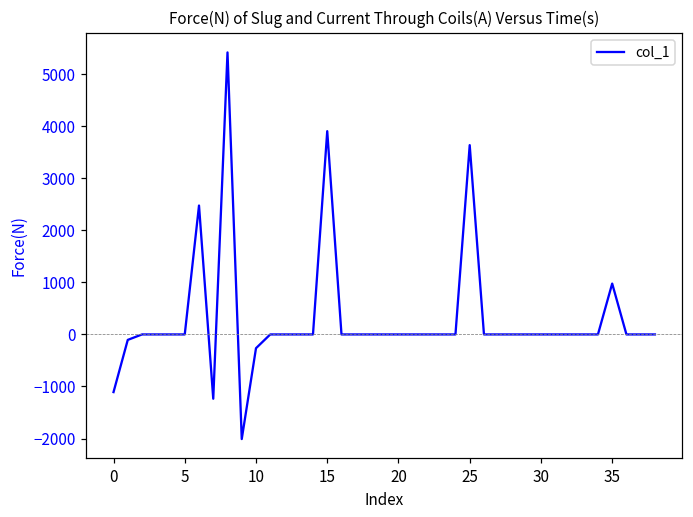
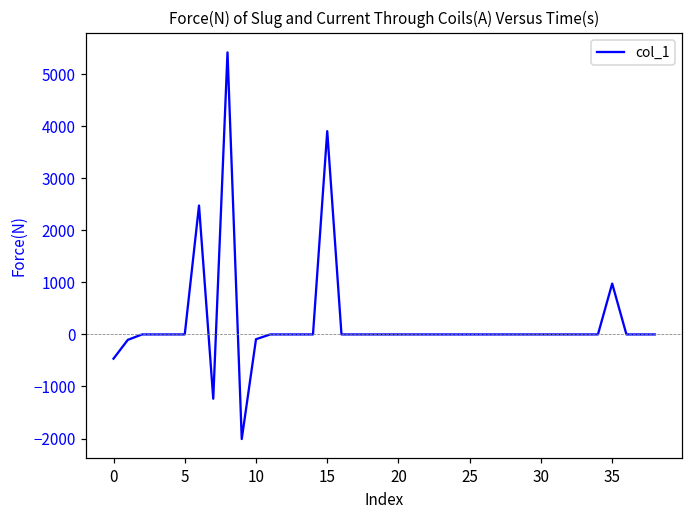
0: -1100 -> -500
10: -300 -> -100
25: 3600 -> 0
